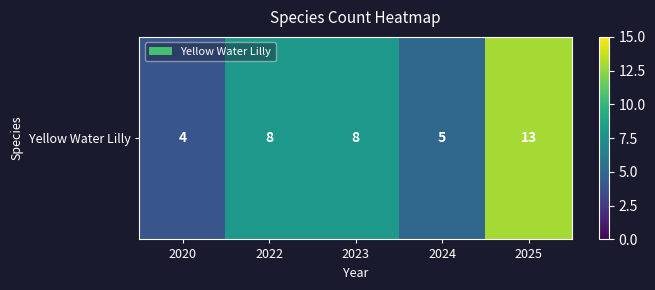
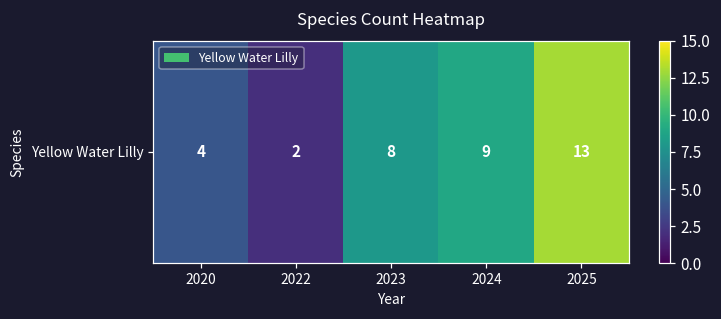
Yellow Water Lilly, 2022: 8 -> 2
Yellow Water Lilly, 2024: 5 -> 9
